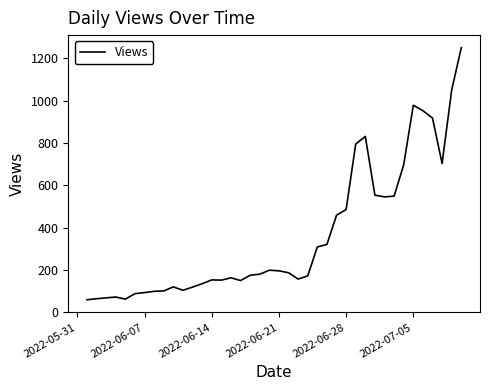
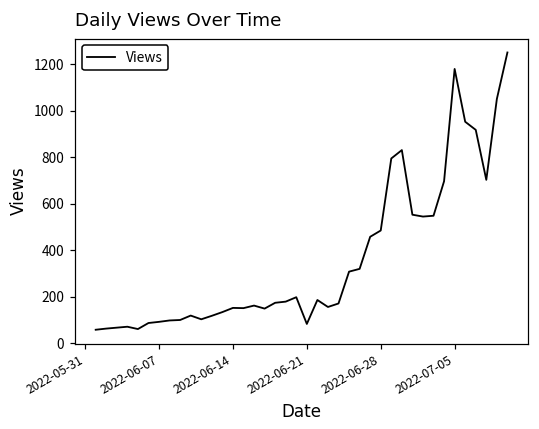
2022-06-21: 200 -> 80
2022-07-05: 980 -> 1180
